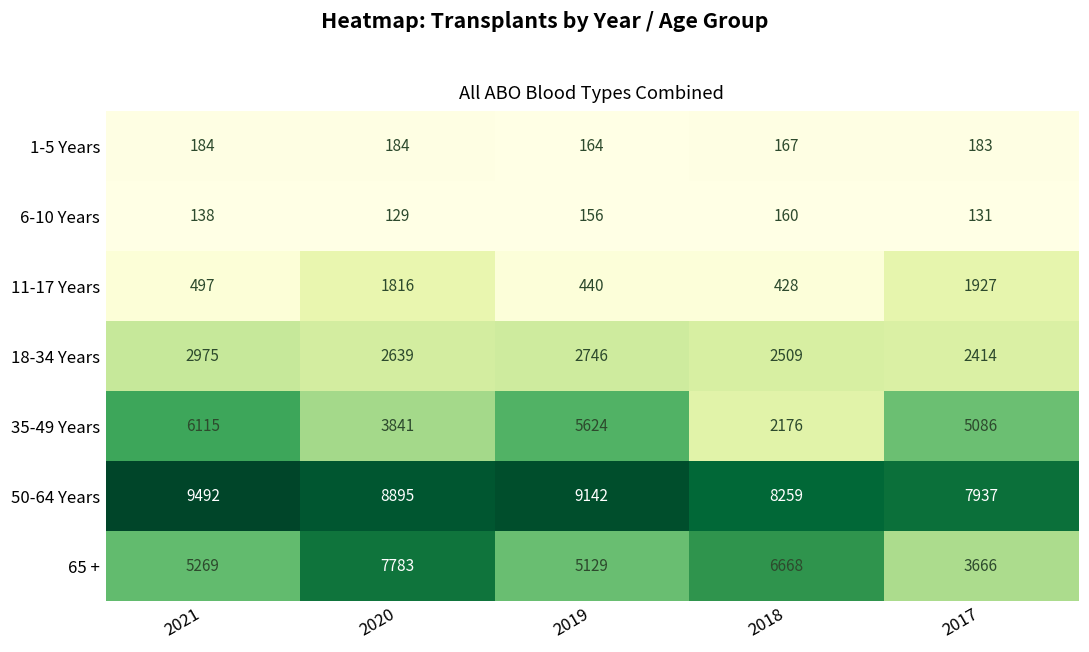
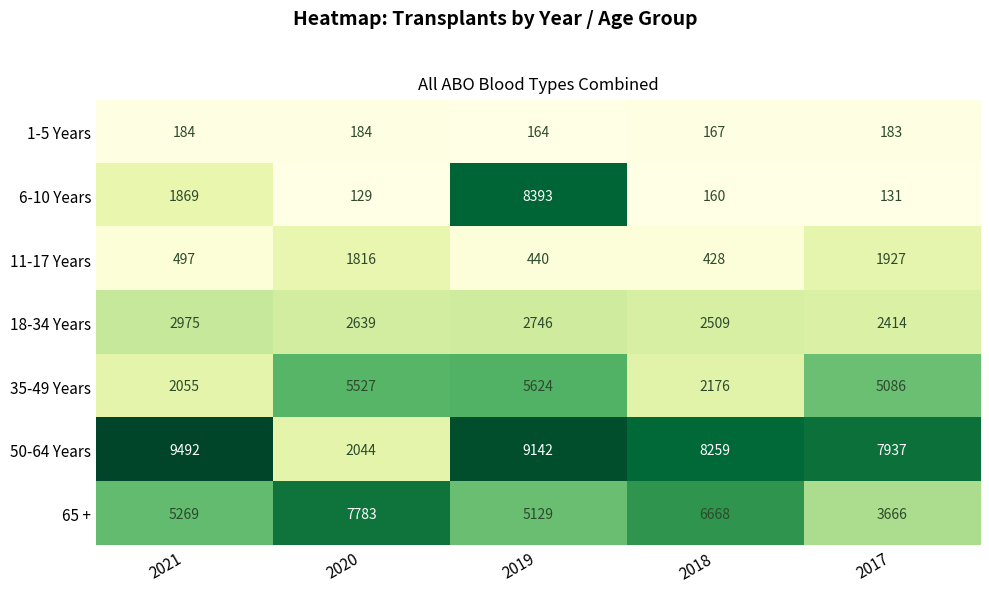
6-10 Years, 2021: 138 -> 1869
6-10 Years, 2019: 156 -> 8393
35-49 Years, 2021: 6115 -> 2055
35-49 Years, 2020: 3841 -> 5527
50-64 Years, 2020: 8895 -> 2044
